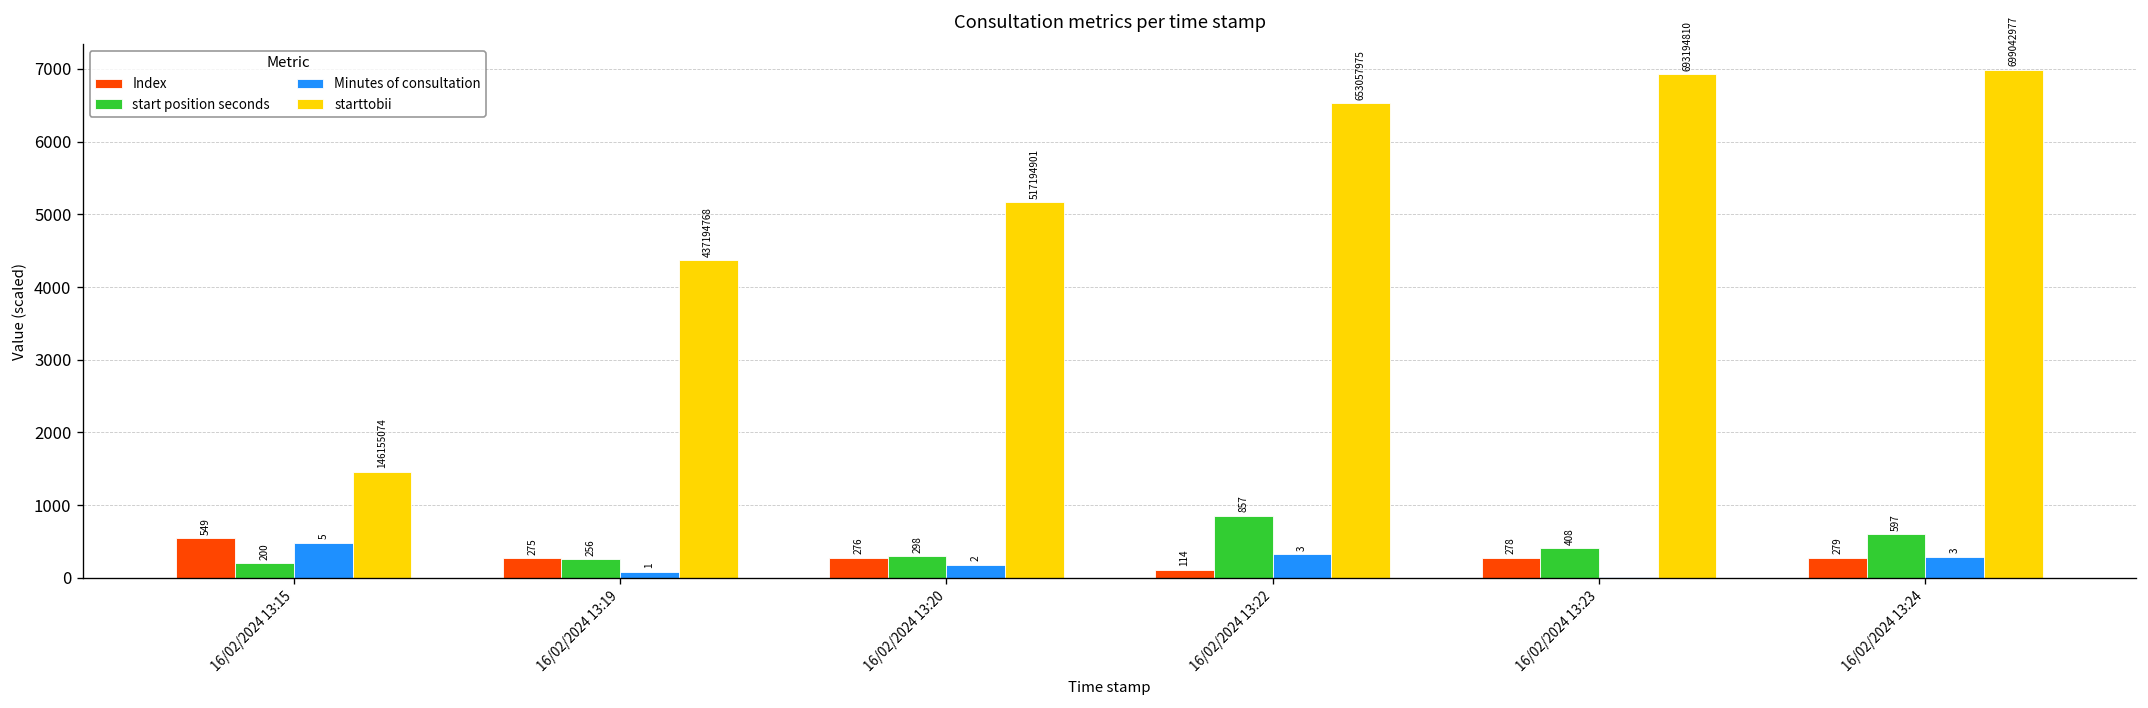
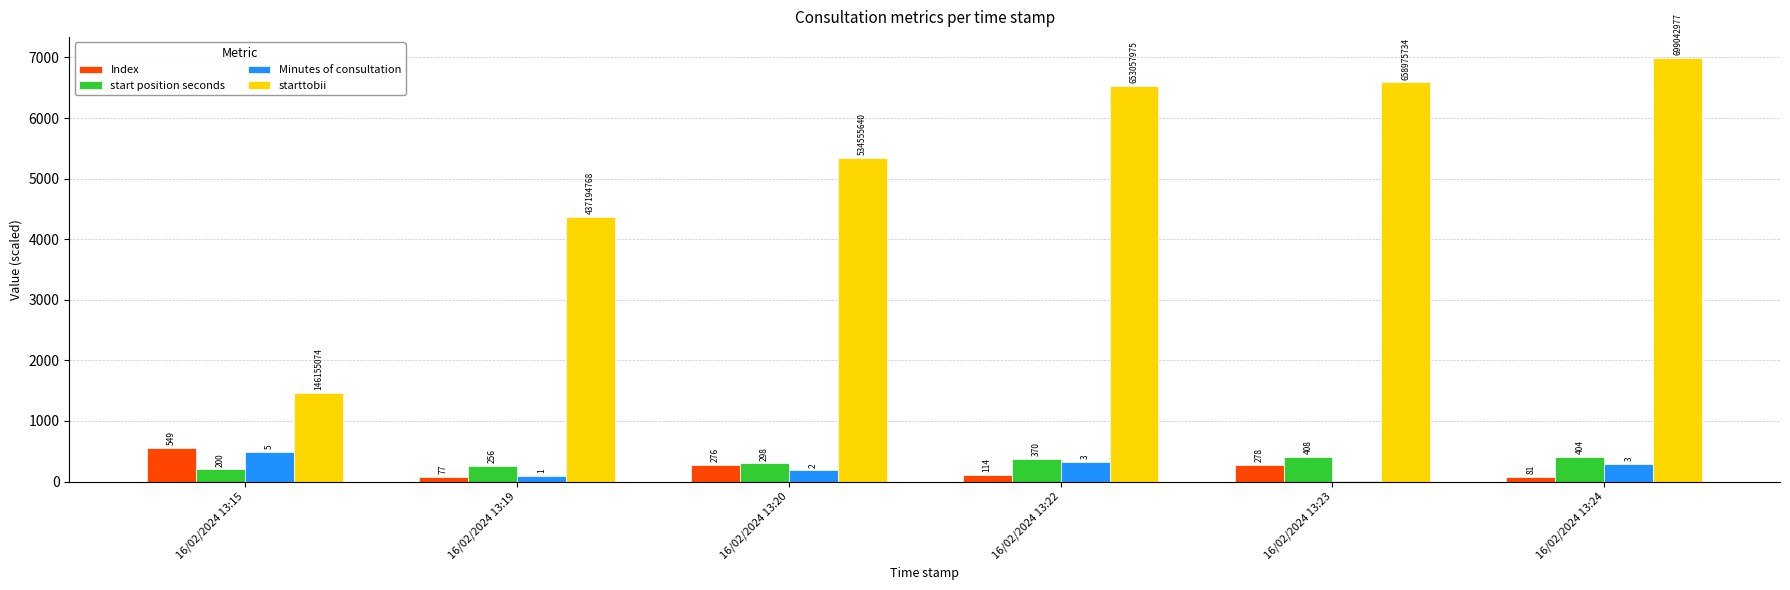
Index, 16/02/2024 13:19: 275 -> 77
starttobii, 16/02/2024 13:20: 517194901 -> 534555640
start position seconds, 16/02/2024 13:22: 857 -> 370
starttobii, 16/02/2024 13:23: 693194810 -> 658975734
Index, 16/02/2024 13:24: 279 -> 81
start position seconds, 16/02/2024 13:24: 597 -> 404
